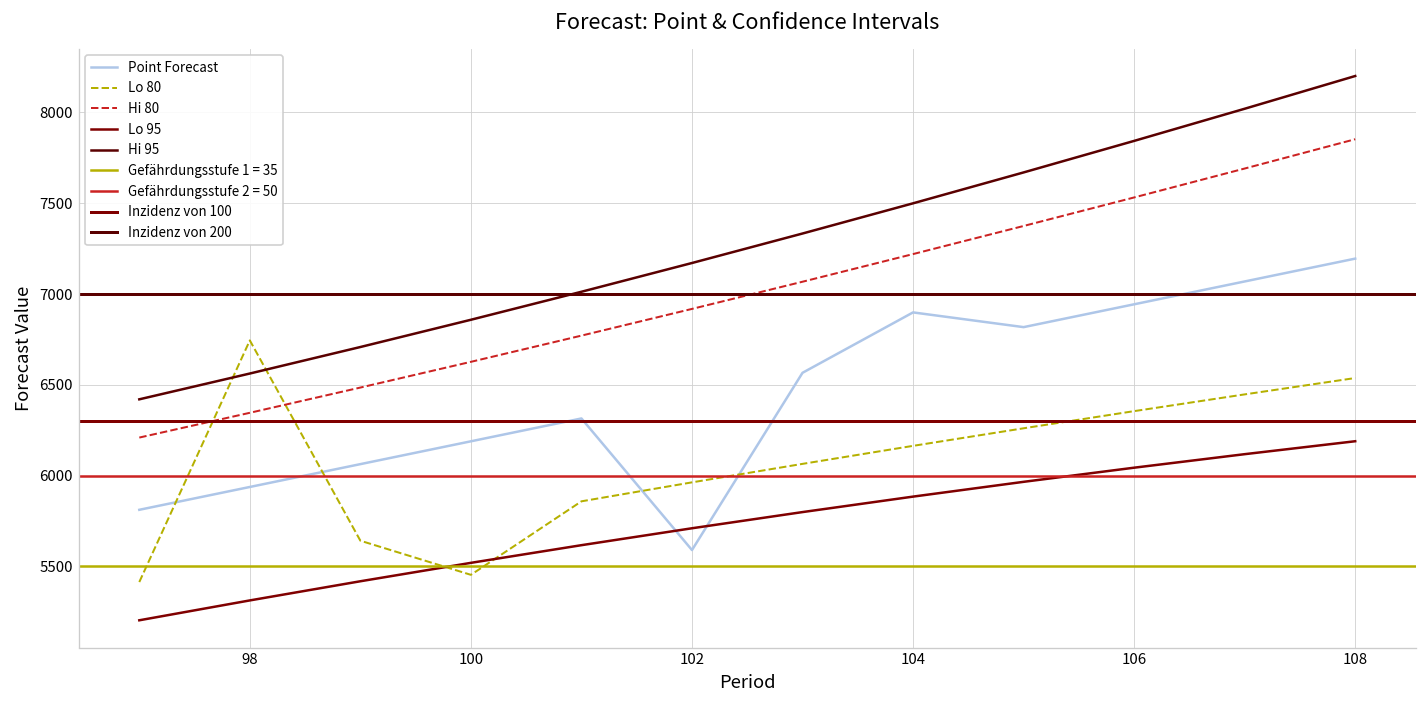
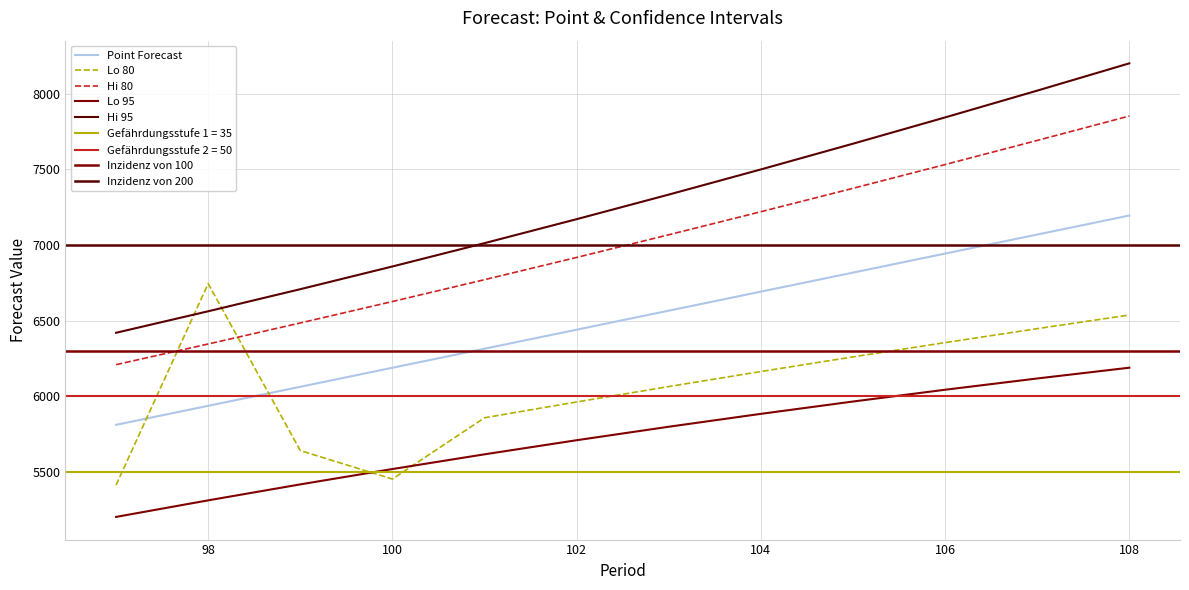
Point Forecast, 102: 5590 -> 6440
Point Forecast, 104: 6900 -> 6690
